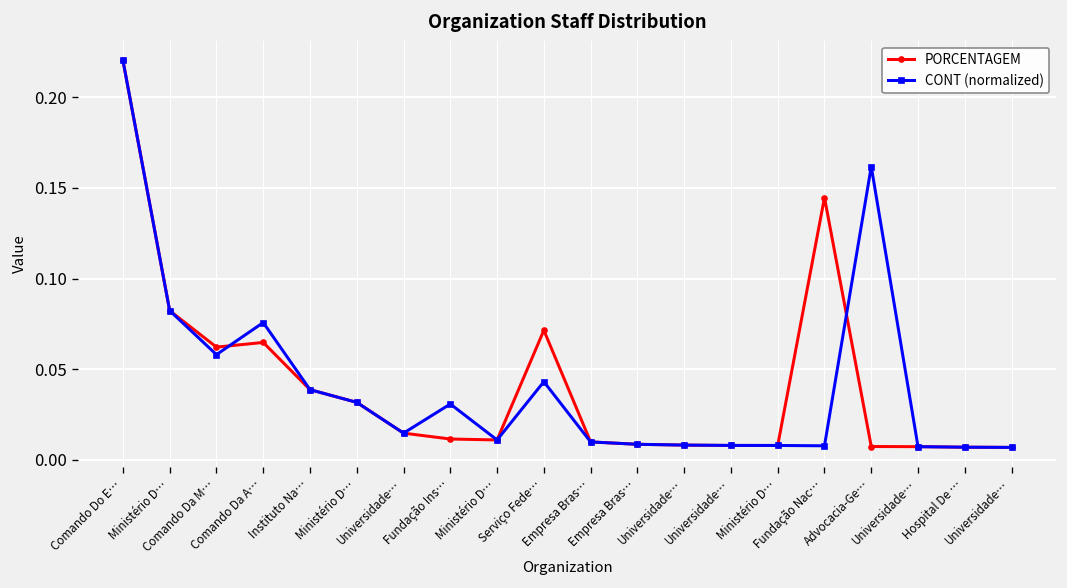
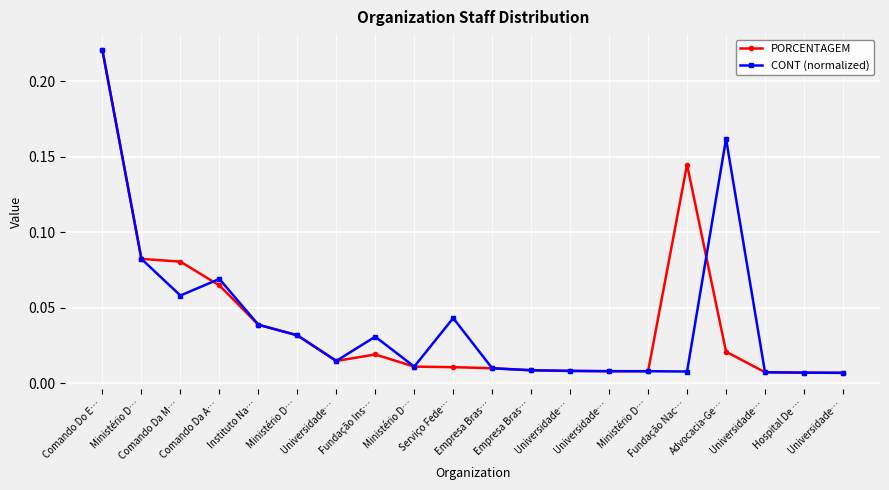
PORCENTAGEM, Comando Da M…: 0.062 -> 0.080
CONT (normalized), Comando Da A…: 0.076 -> 0.069
PORCENTAGEM, Fundação Ins…: 0.011 -> 0.019
PORCENTAGEM, Serviço Fede…: 0.071 -> 0.011
PORCENTAGEM, Advocacia-Ge…: 0.007 -> 0.021
